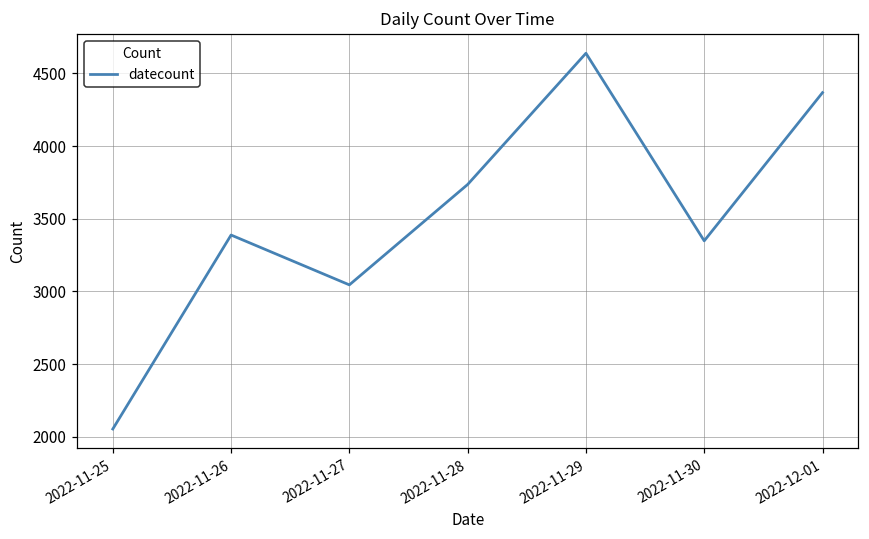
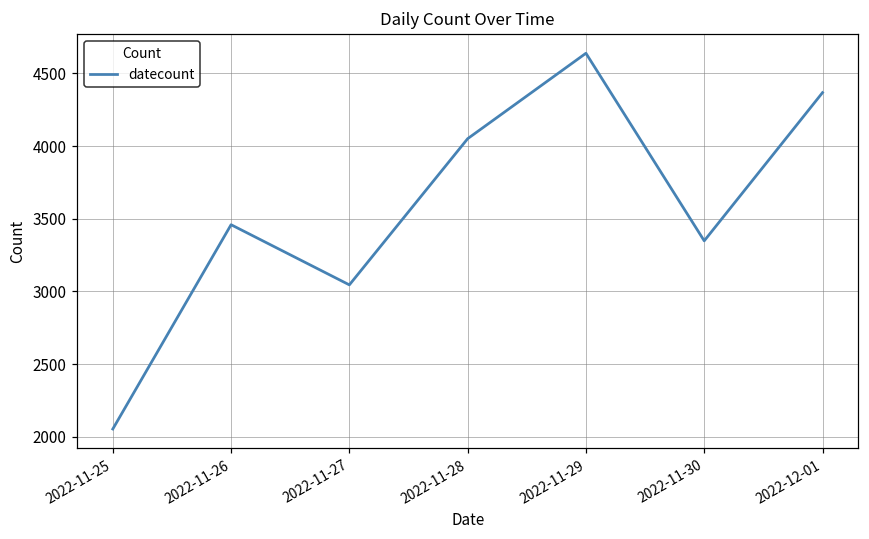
2022-11-26: 3390 -> 3460
2022-11-28: 3740 -> 4050
